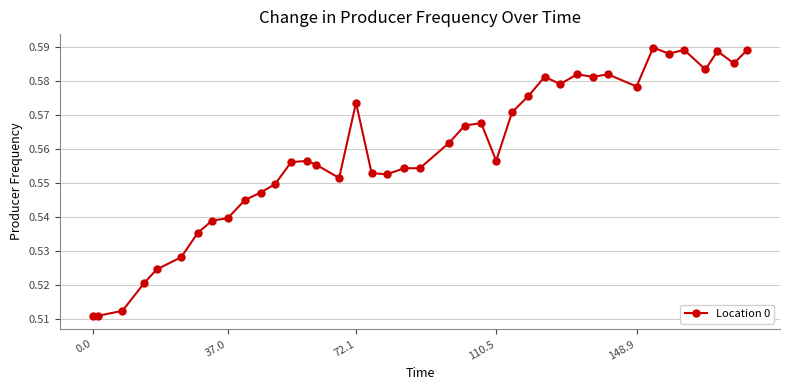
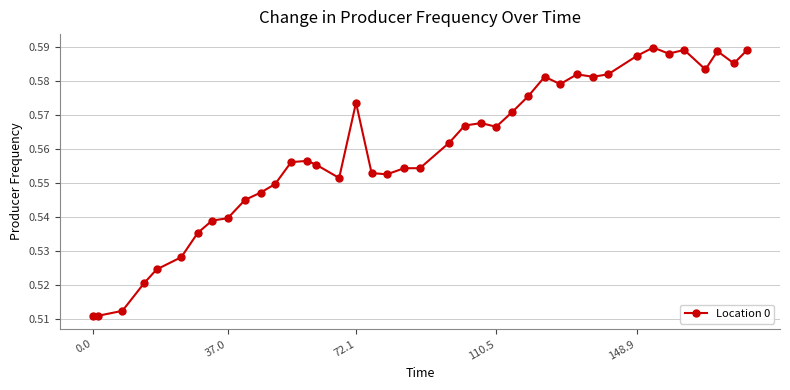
110.5: 0.556 -> 0.566
148.9: 0.578 -> 0.587
